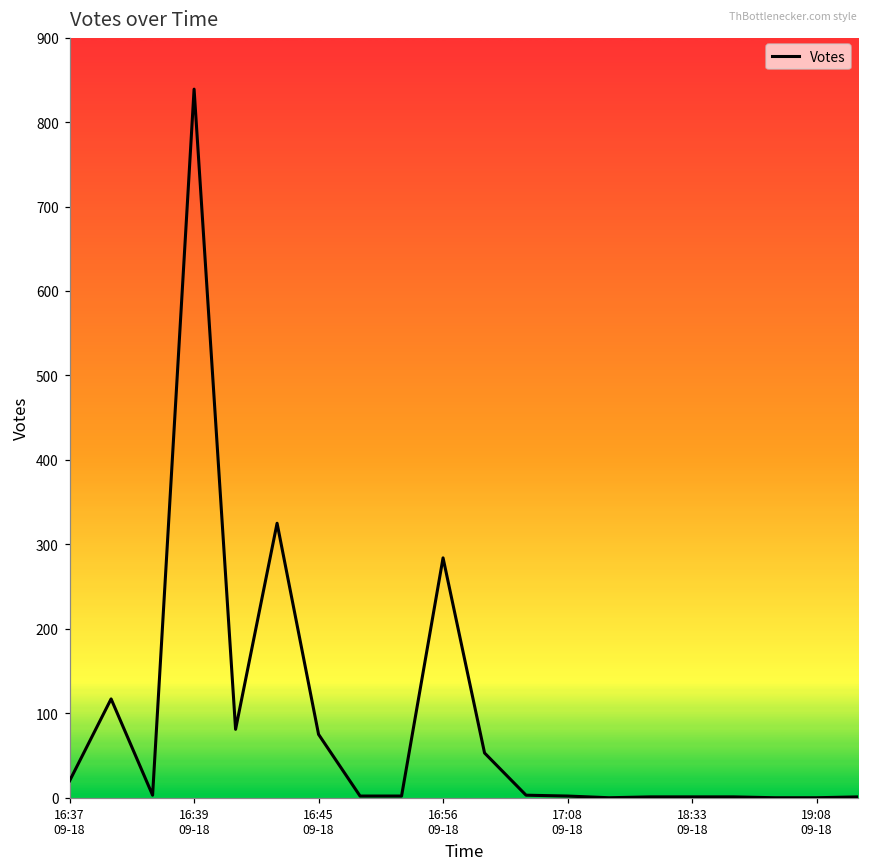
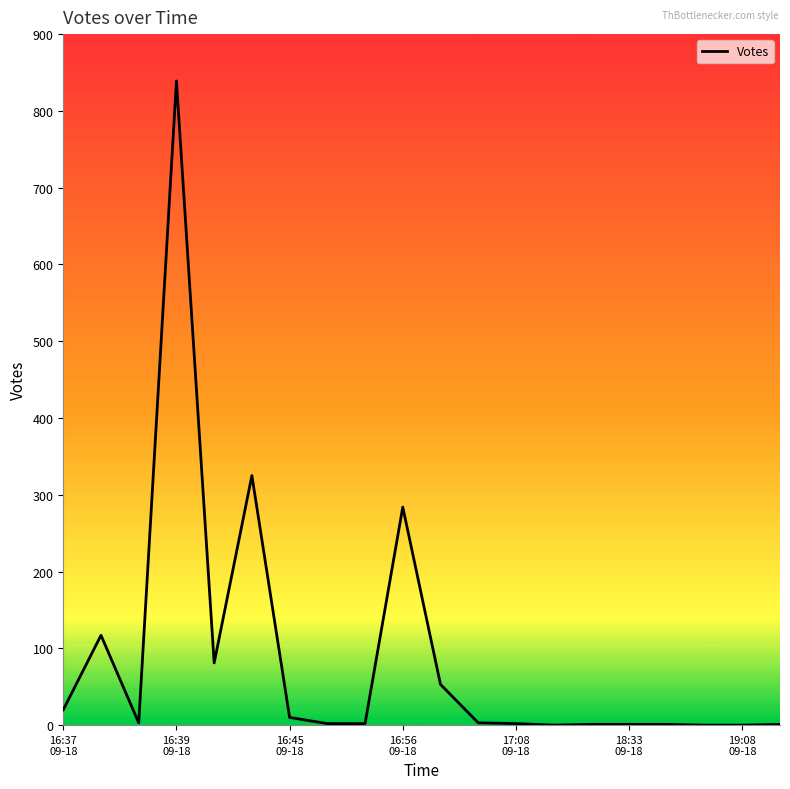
16:45 09-18: 80 -> 10
